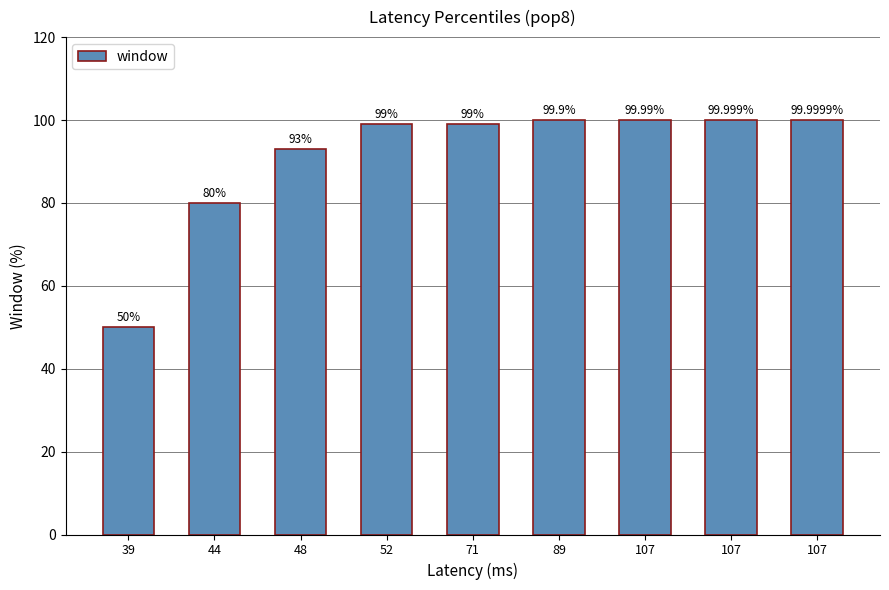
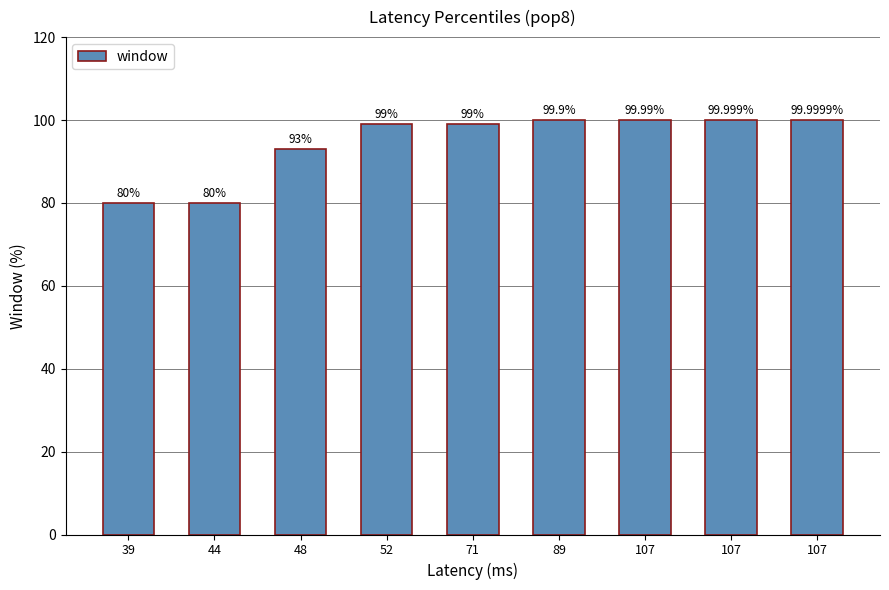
39: 50% -> 80%
